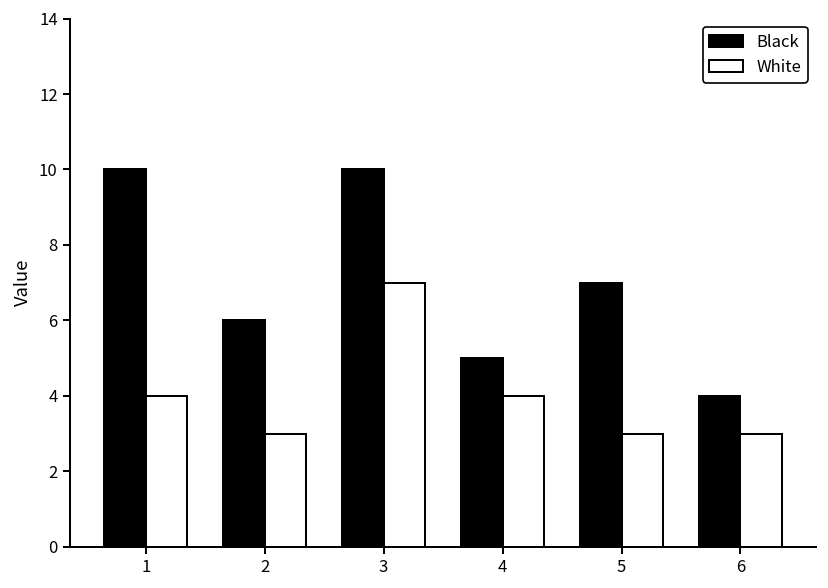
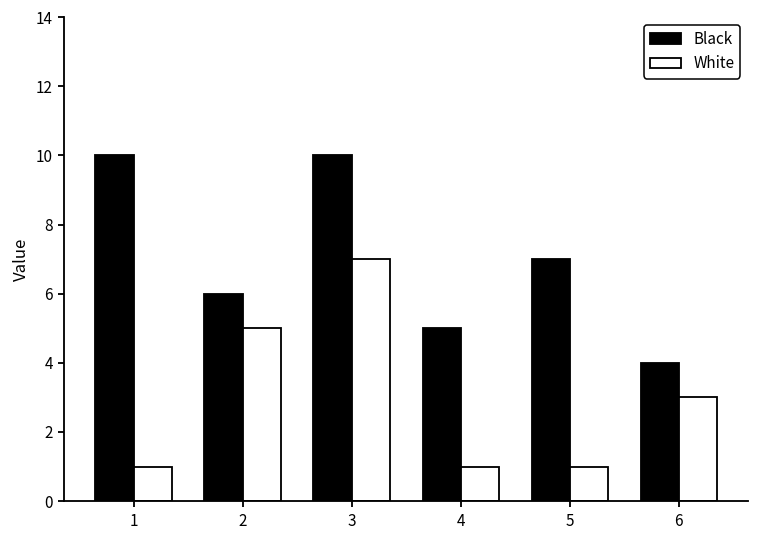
White, 1: 4 -> 1
White, 2: 3 -> 5
White, 4: 4 -> 1
White, 5: 3 -> 1
